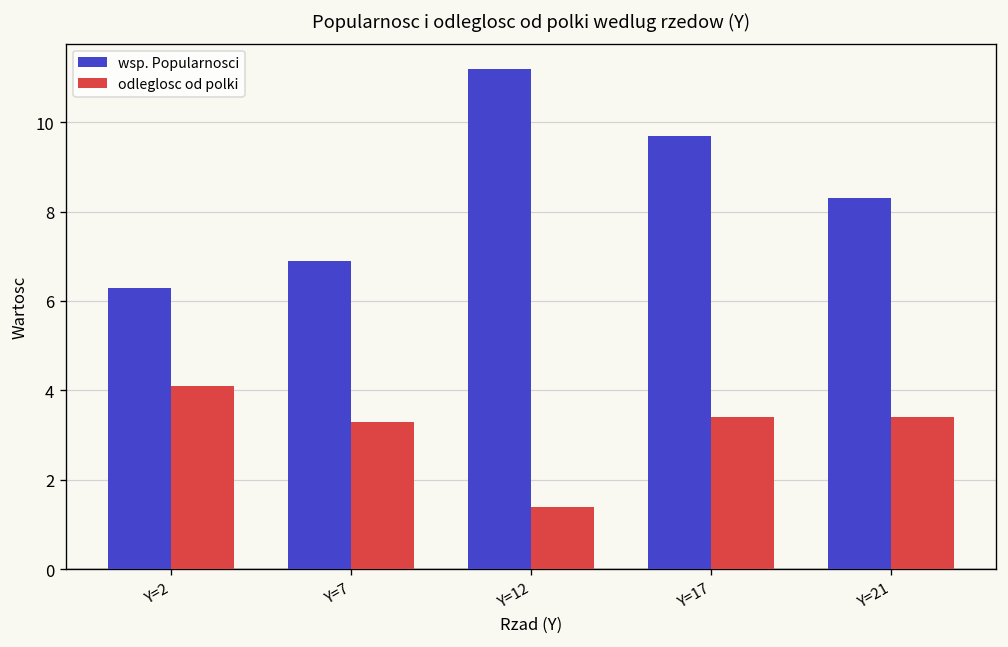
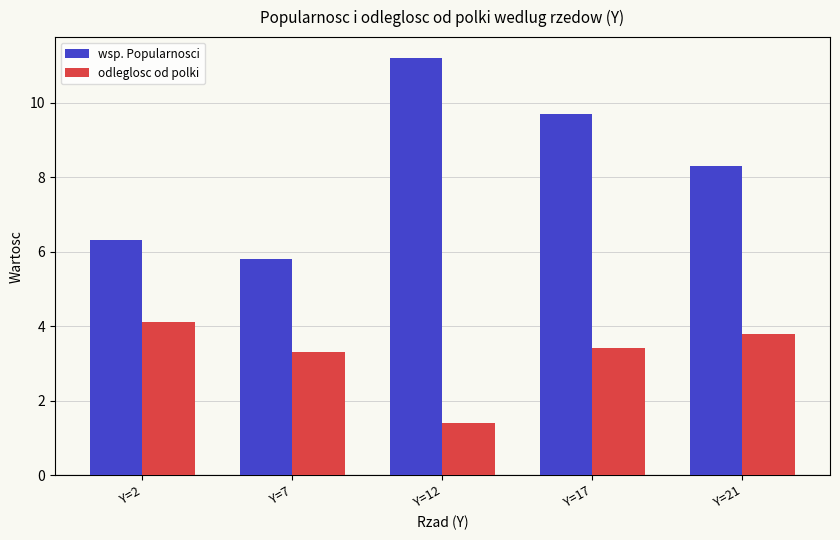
wsp. Popularnosci, Y=7: 6.9 -> 5.8
odleglosc od polki, Y=21: 3.4 -> 3.8
